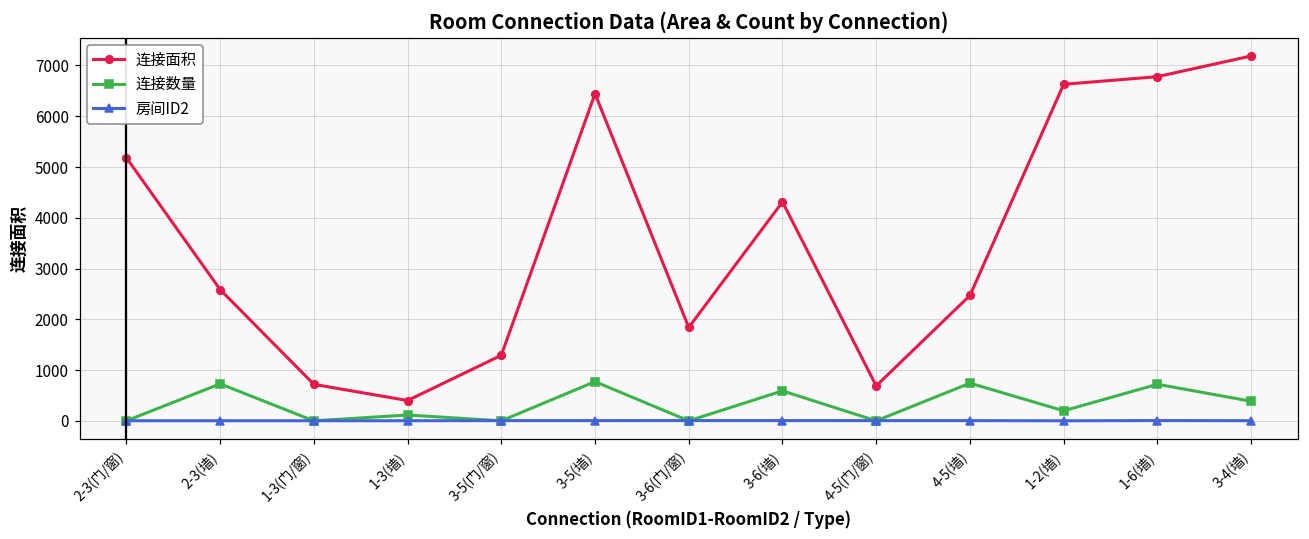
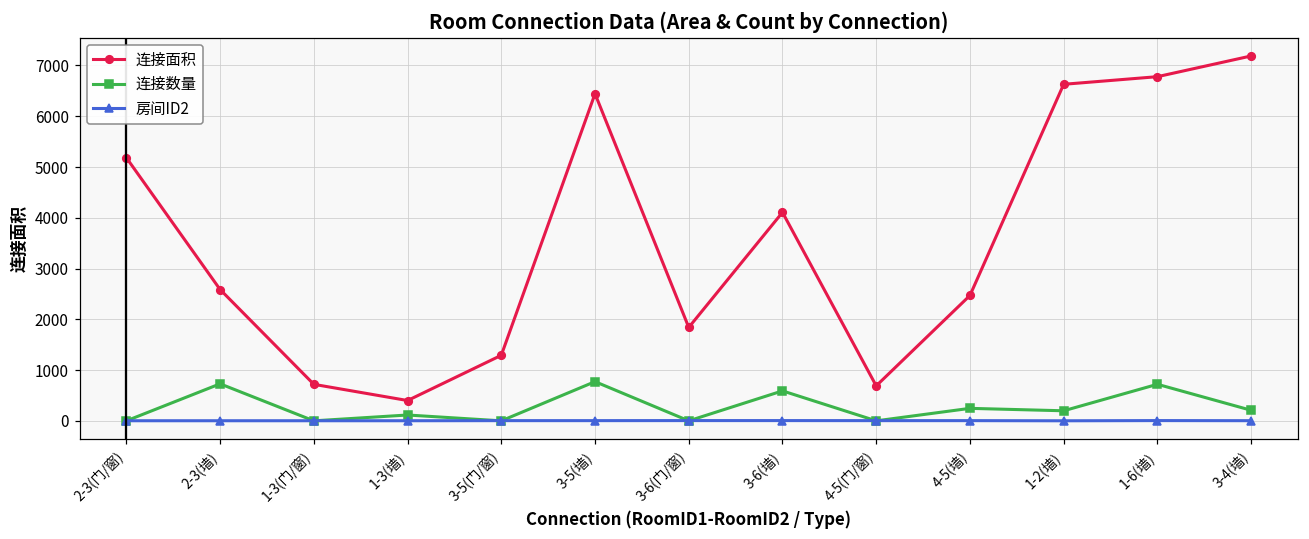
连接面积, 3-6(墙): 4300 -> 4100
连接数量, 4-5(墙): 700 -> 200
连接数量, 3-4(墙): 400 -> 200
